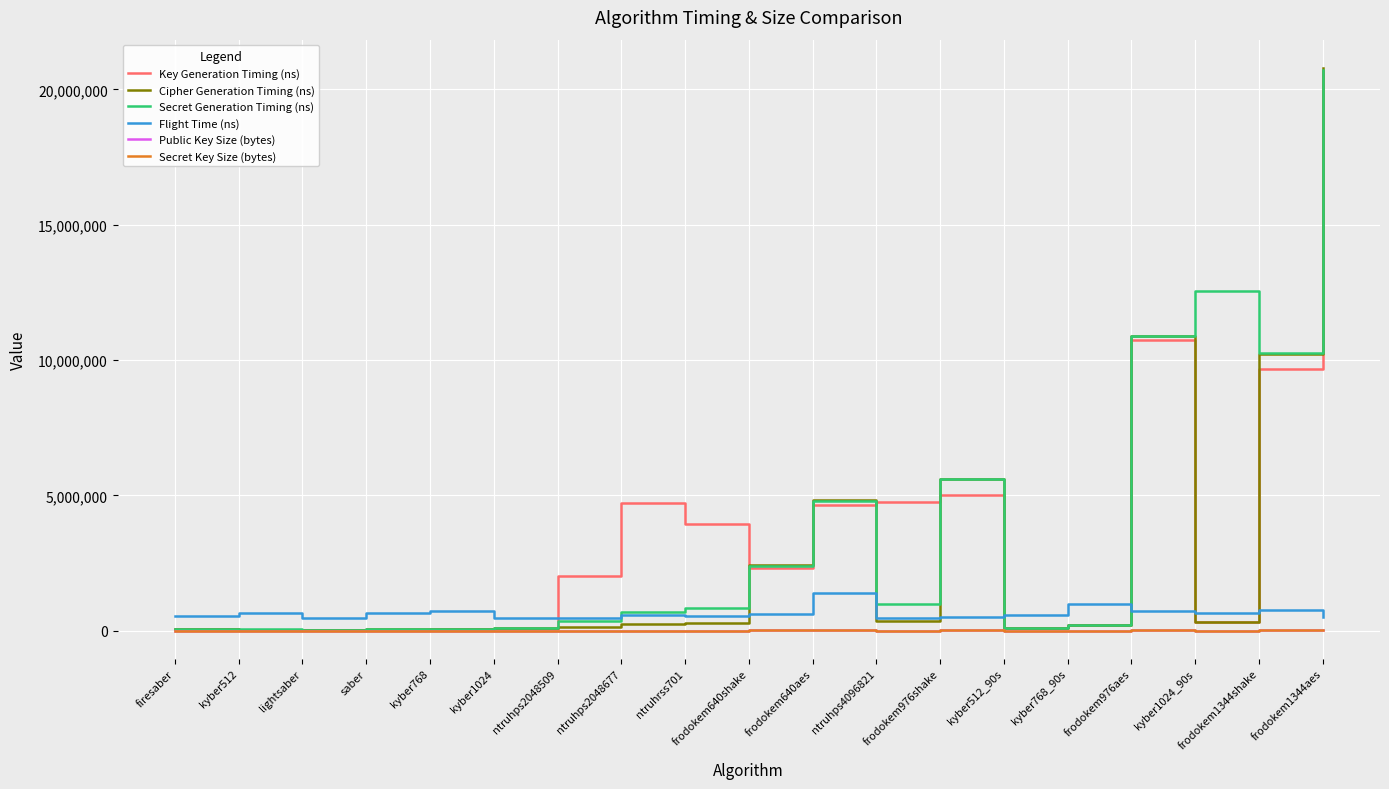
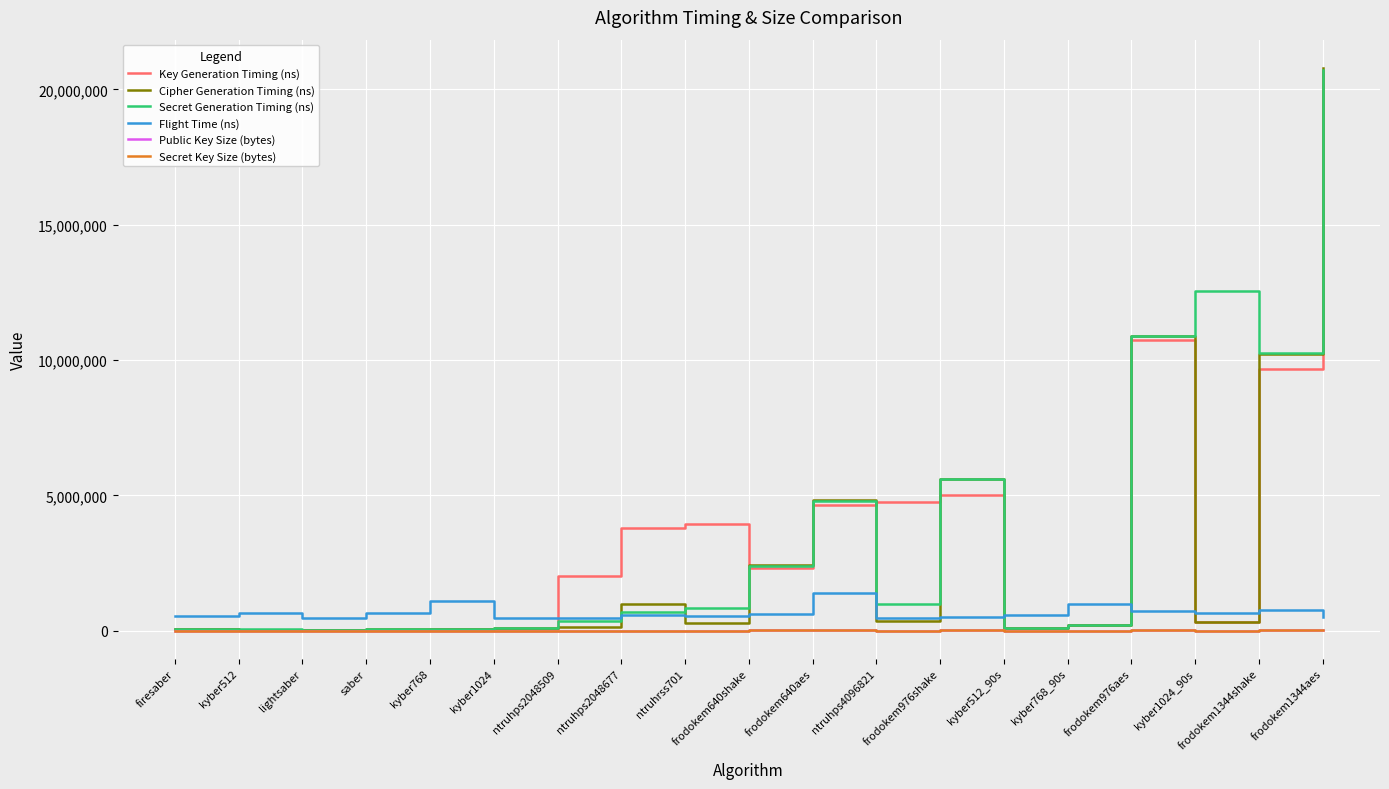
Flight Time (ns), kyber768: 700,000 -> 1,100,000
Key Generation Timing (ns), ntruhps2048677: 4,700,000 -> 3,800,000
Cipher Generation Timing (ns), ntruhps2048677: 300,000 -> 1,000,000
